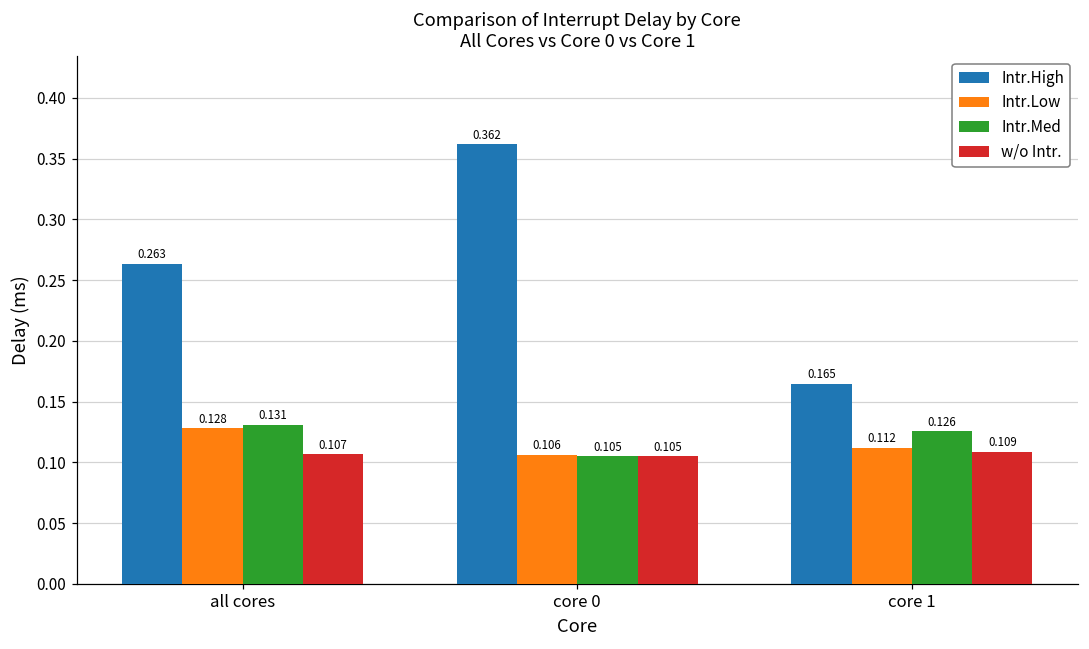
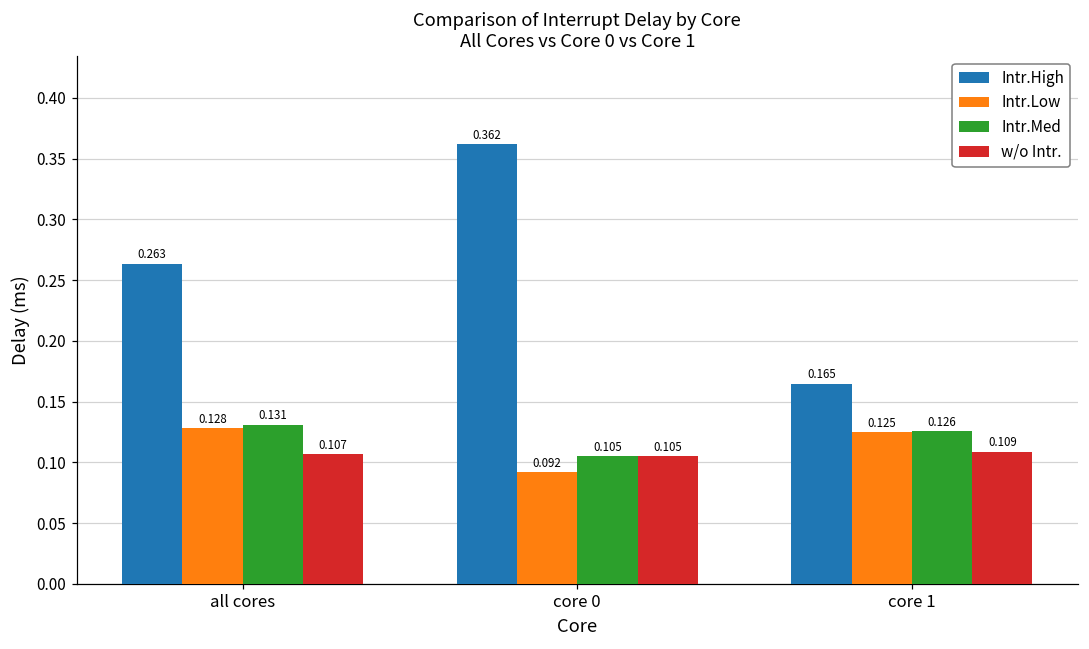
Intr.Low, core 0: 0.106 -> 0.092
Intr.Low, core 1: 0.112 -> 0.125
